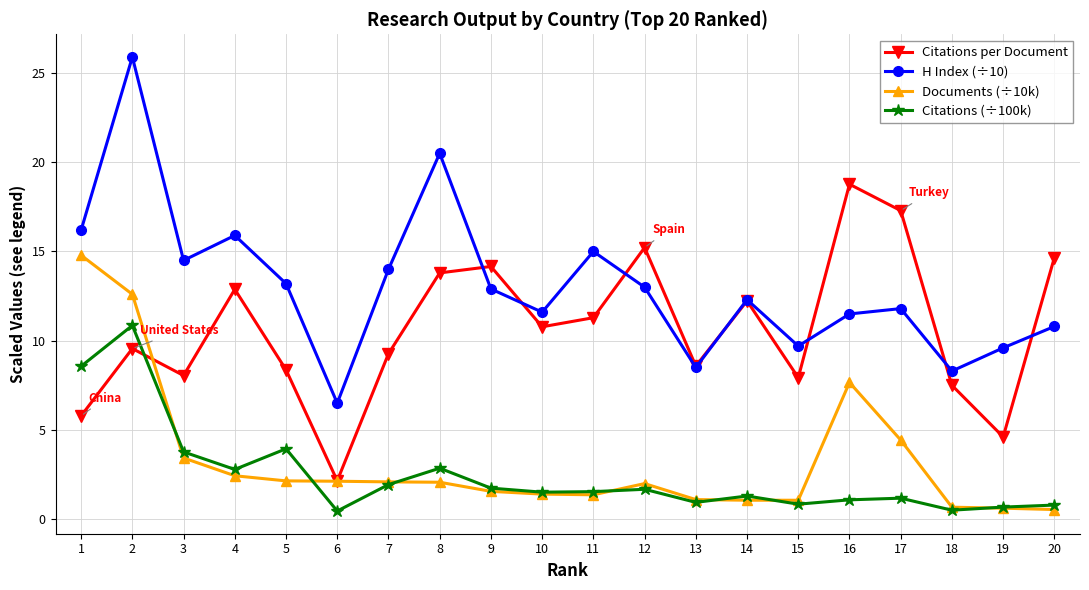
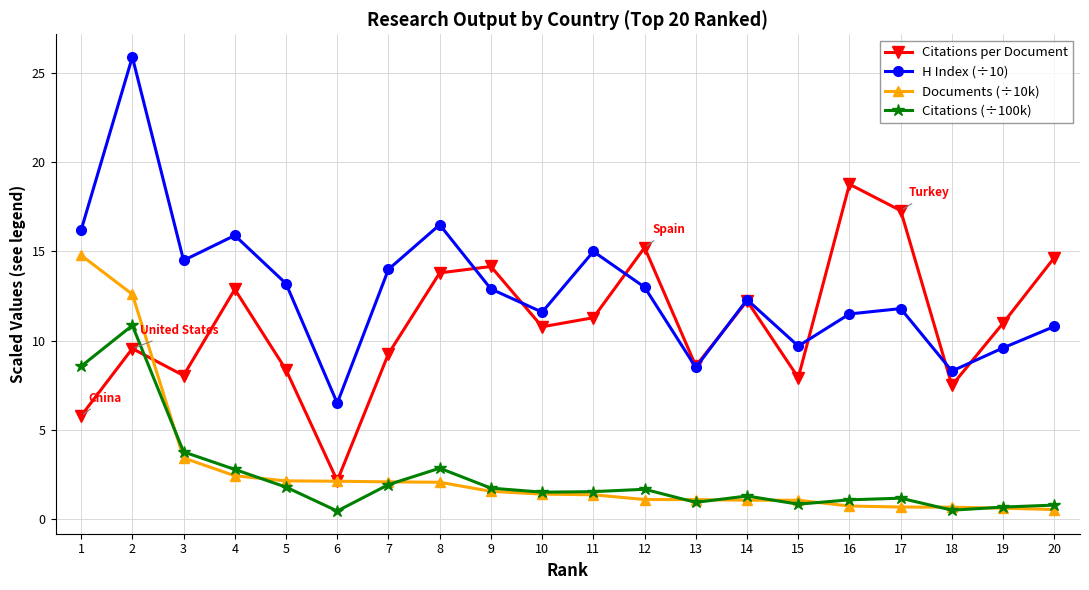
Citations (÷100k), 5: 3.9 -> 1.8
H Index (÷10), 8: 20.5 -> 16.5
Documents (÷10k), 12: 2.0 -> 1.1
Documents (÷10k), 16: 7.7 -> 0.7
Documents (÷10k), 17: 4.4 -> 0.7
Citations per Document, 19: 4.6 -> 11.0
